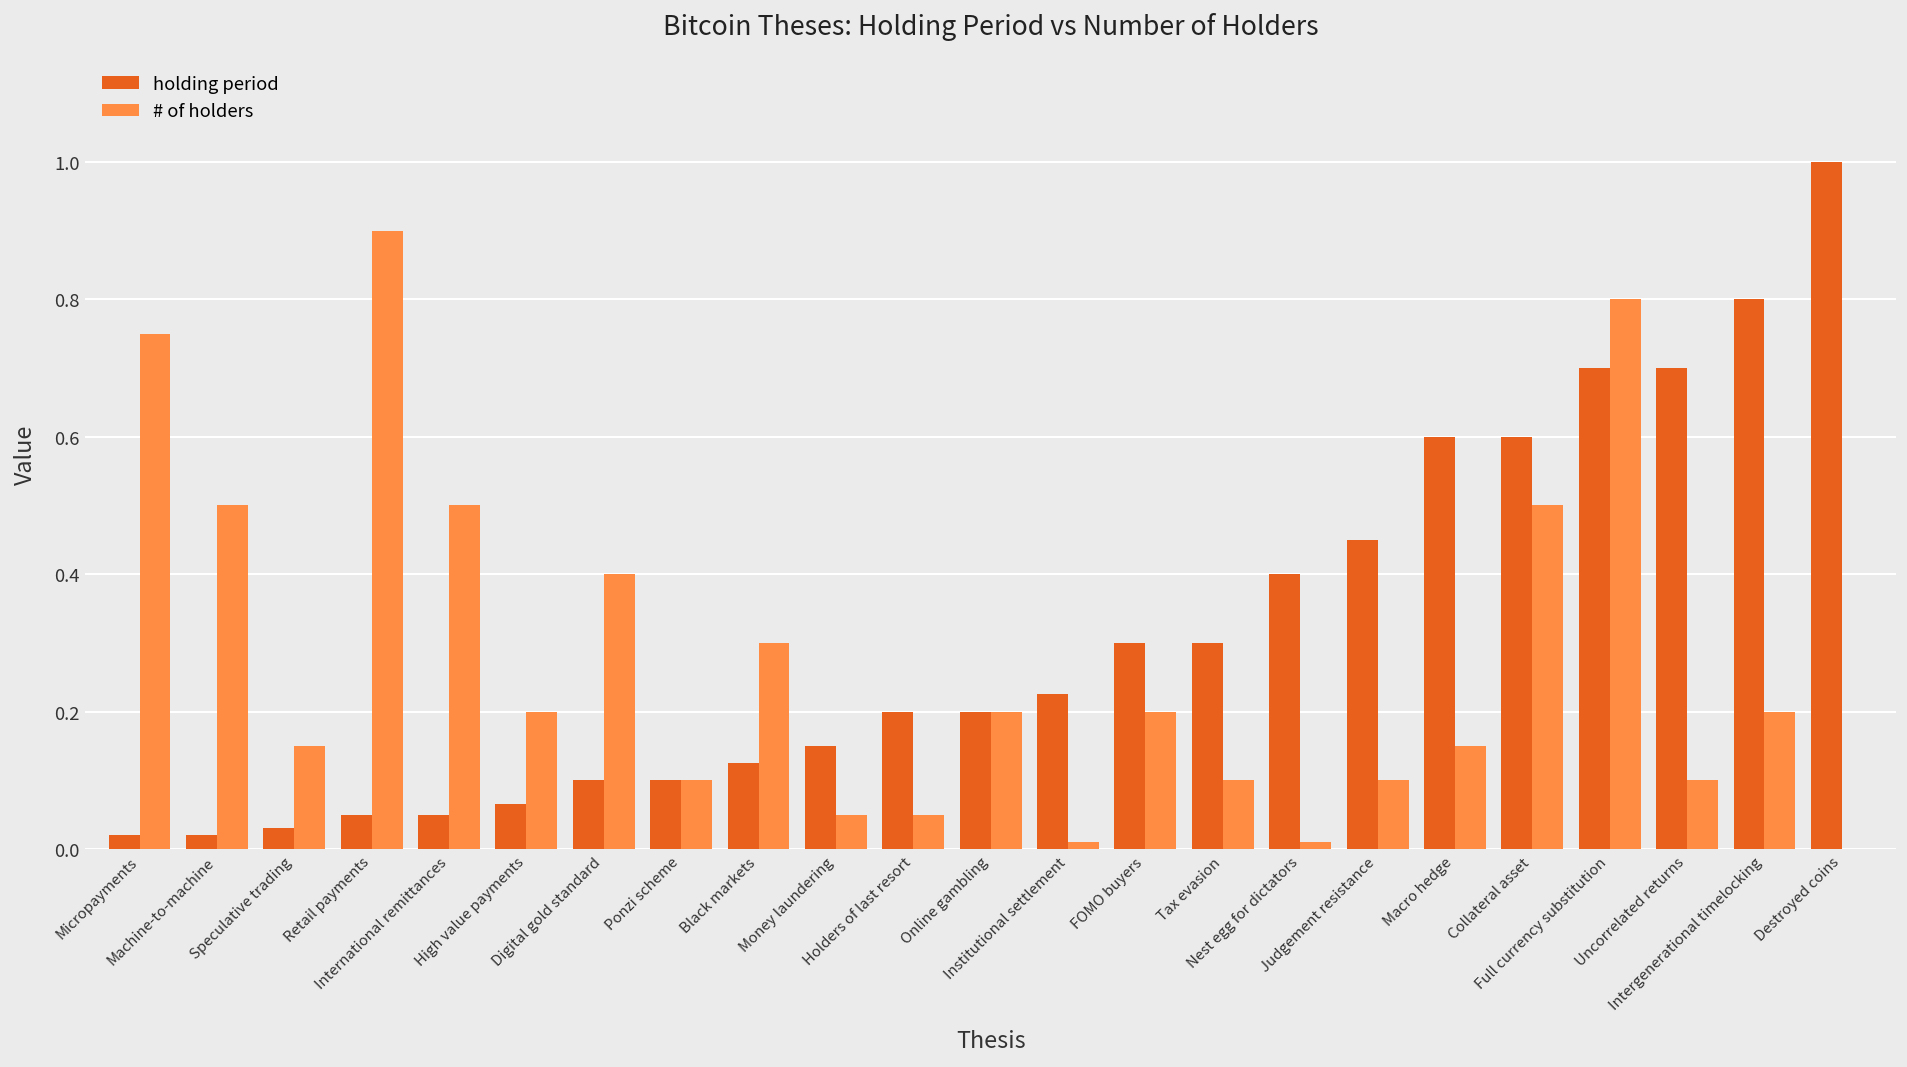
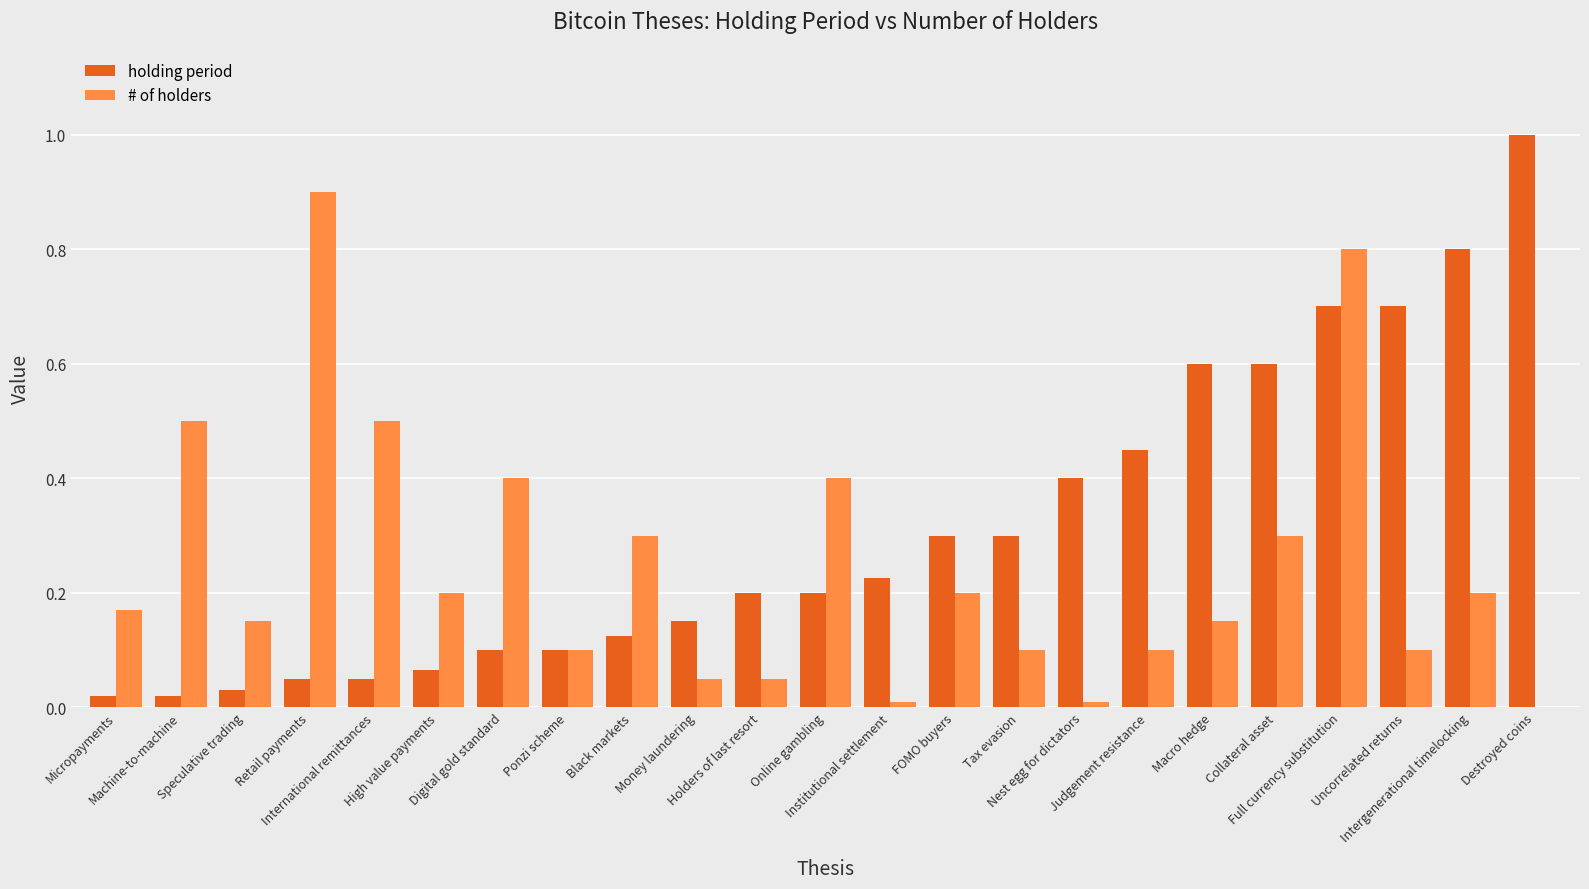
# of holders, Micropayments: 0.75 -> 0.17
# of holders, Online gambling: 0.2 -> 0.4
# of holders, Collateral asset: 0.5 -> 0.3
